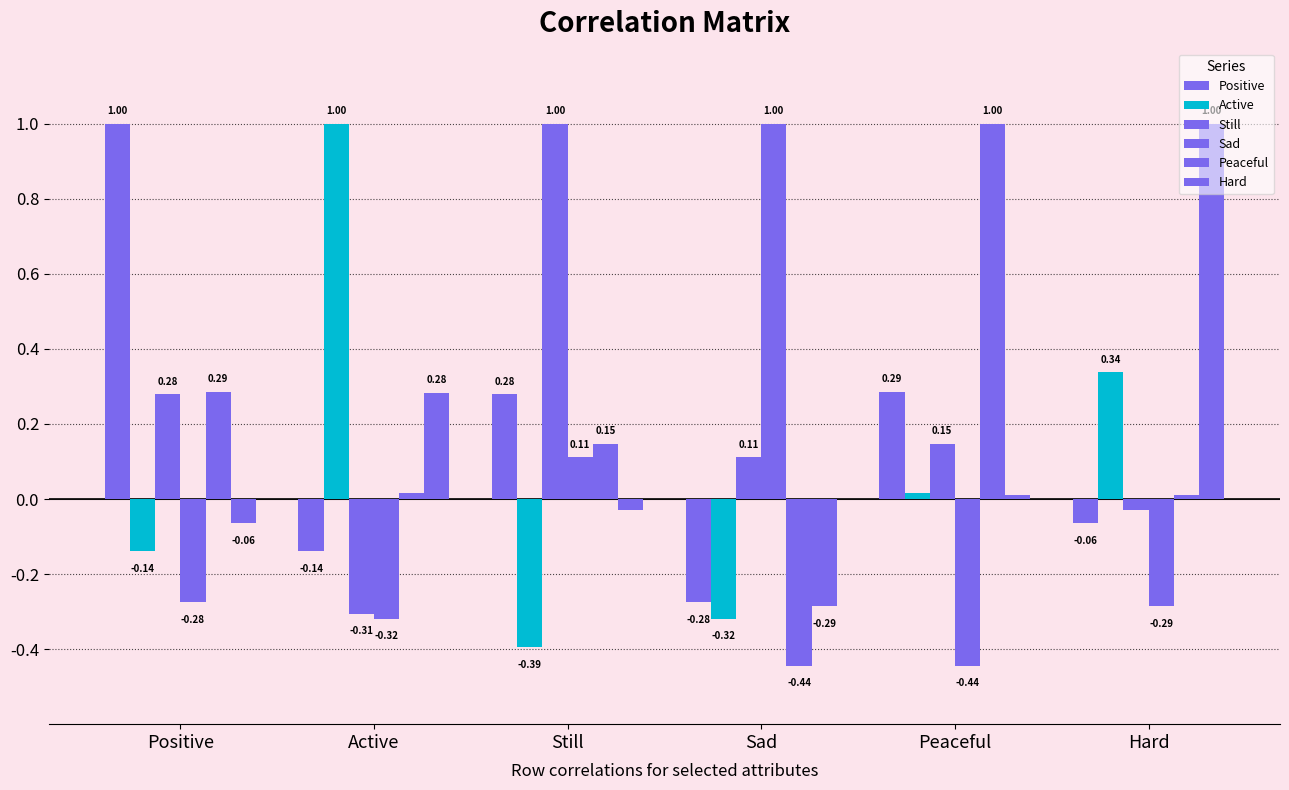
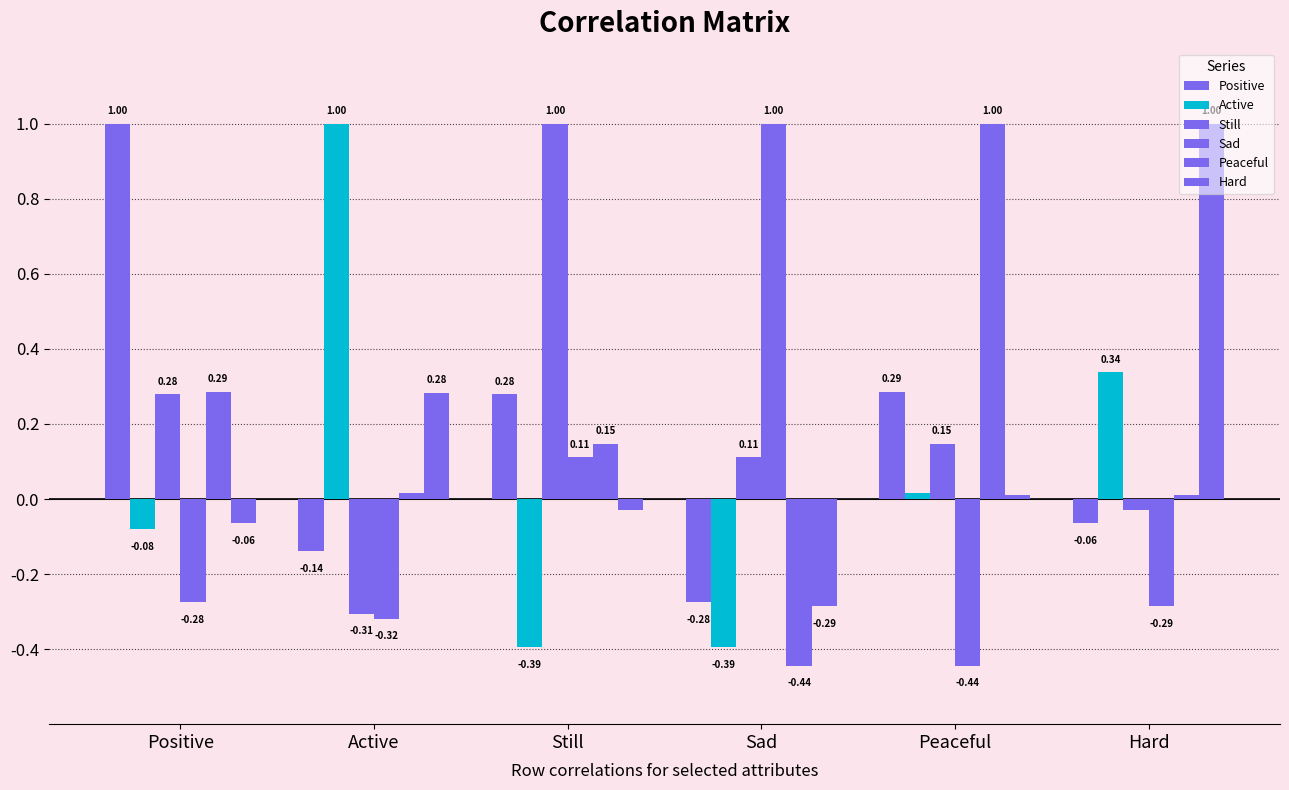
Active, Positive: -0.14 -> -0.08
Active, Sad: -0.32 -> -0.39
